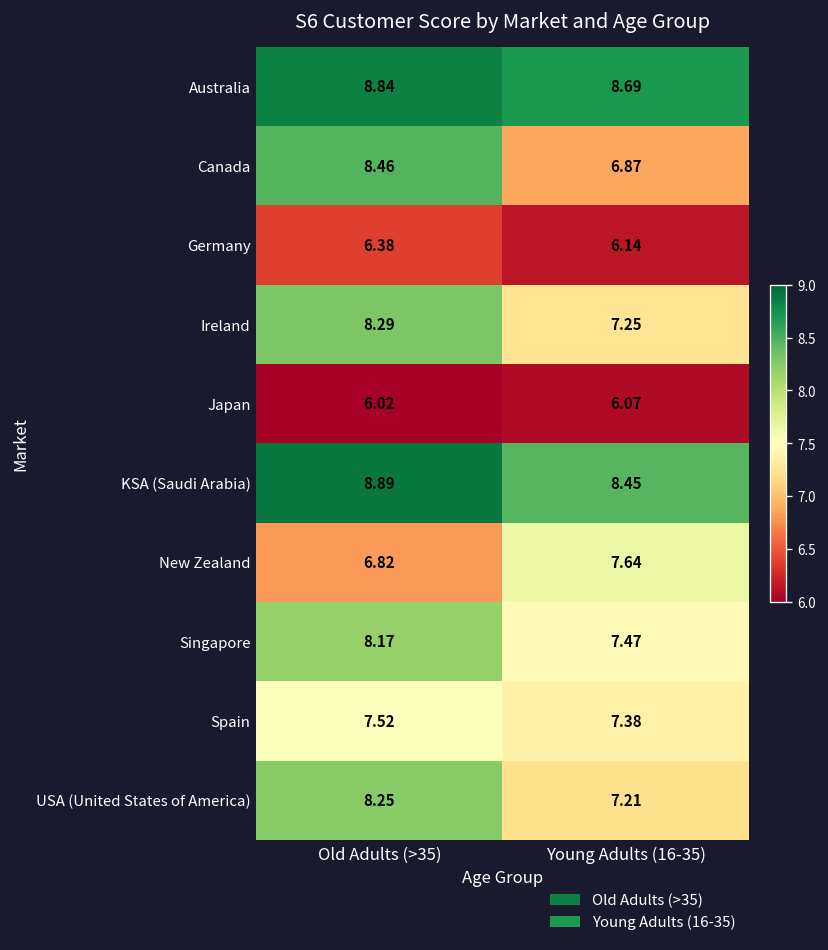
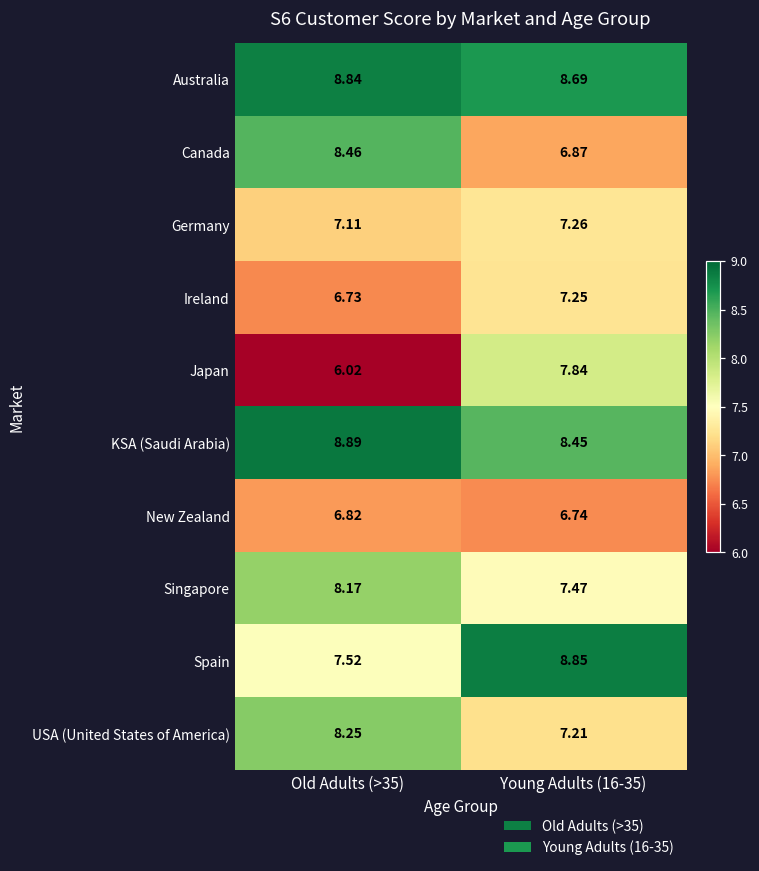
Germany, Old Adults (>35): 6.38 -> 7.11
Germany, Young Adults (16-35): 6.14 -> 7.26
Ireland, Old Adults (>35): 8.29 -> 6.73
Japan, Young Adults (16-35): 6.07 -> 7.84
New Zealand, Young Adults (16-35): 7.64 -> 6.74
Spain, Young Adults (16-35): 7.38 -> 8.85
